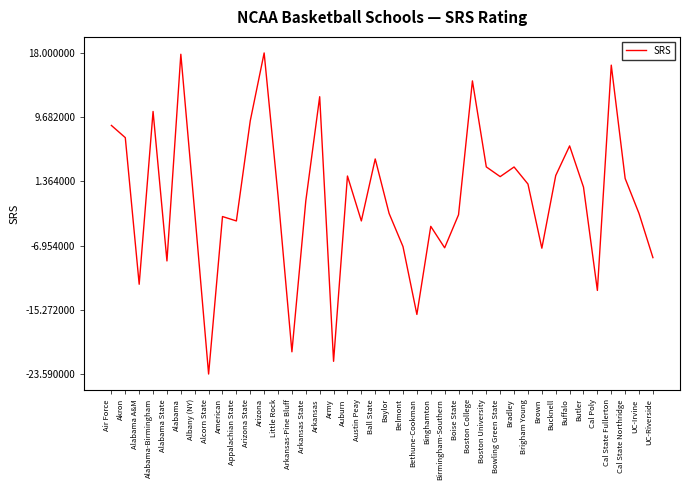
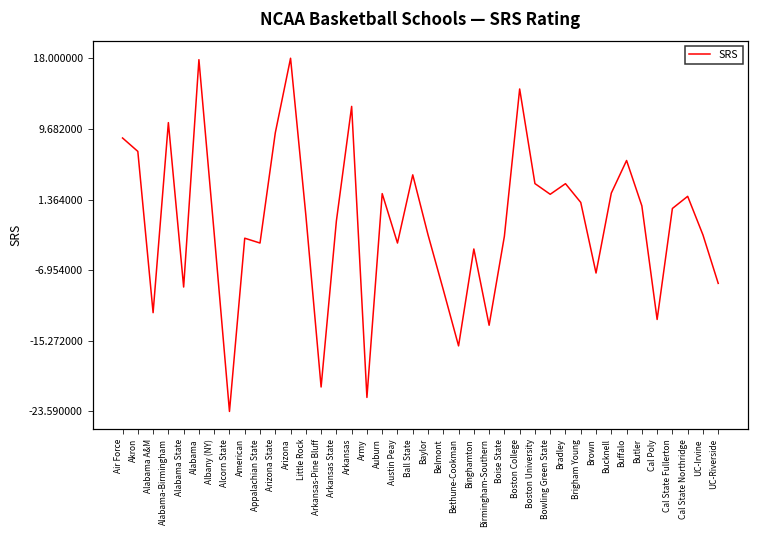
Belmont: -7 -> -9
Birmingham-Southern: -7 -> -13
Cal State Fullerton: 16 -> 0
